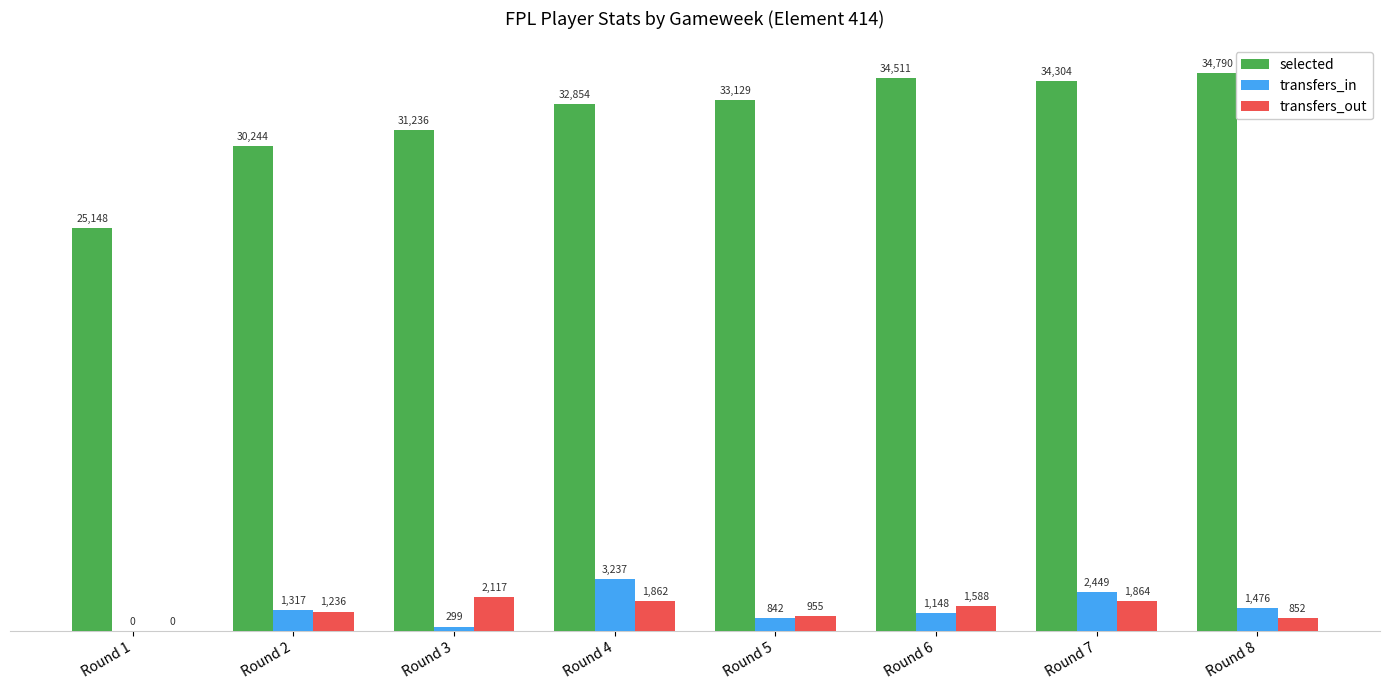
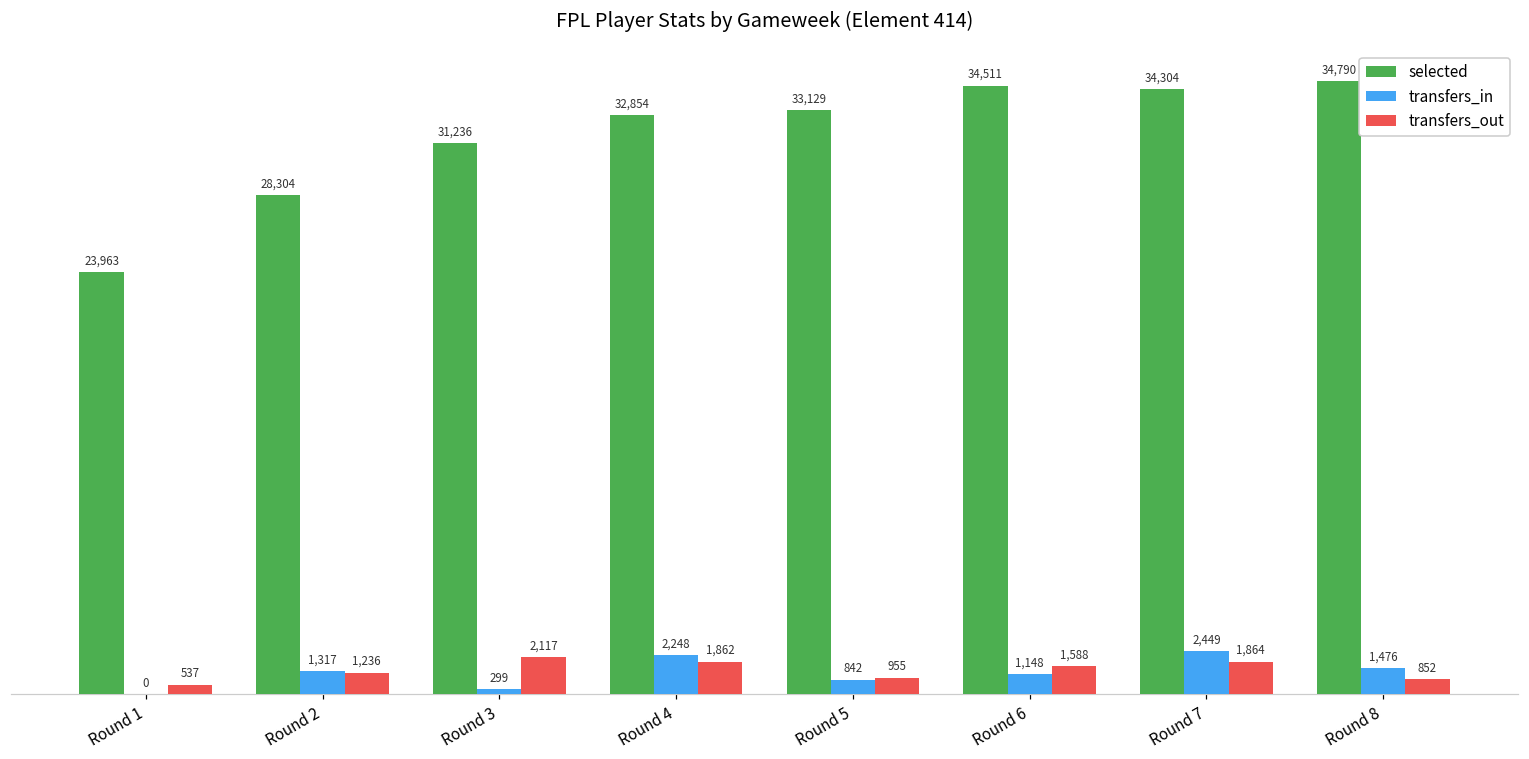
selected, Round 1: 25,148 -> 23,963
transfers_out, Round 1: 0 -> 537
selected, Round 2: 30,244 -> 28,304
transfers_in, Round 4: 3,237 -> 2,248
